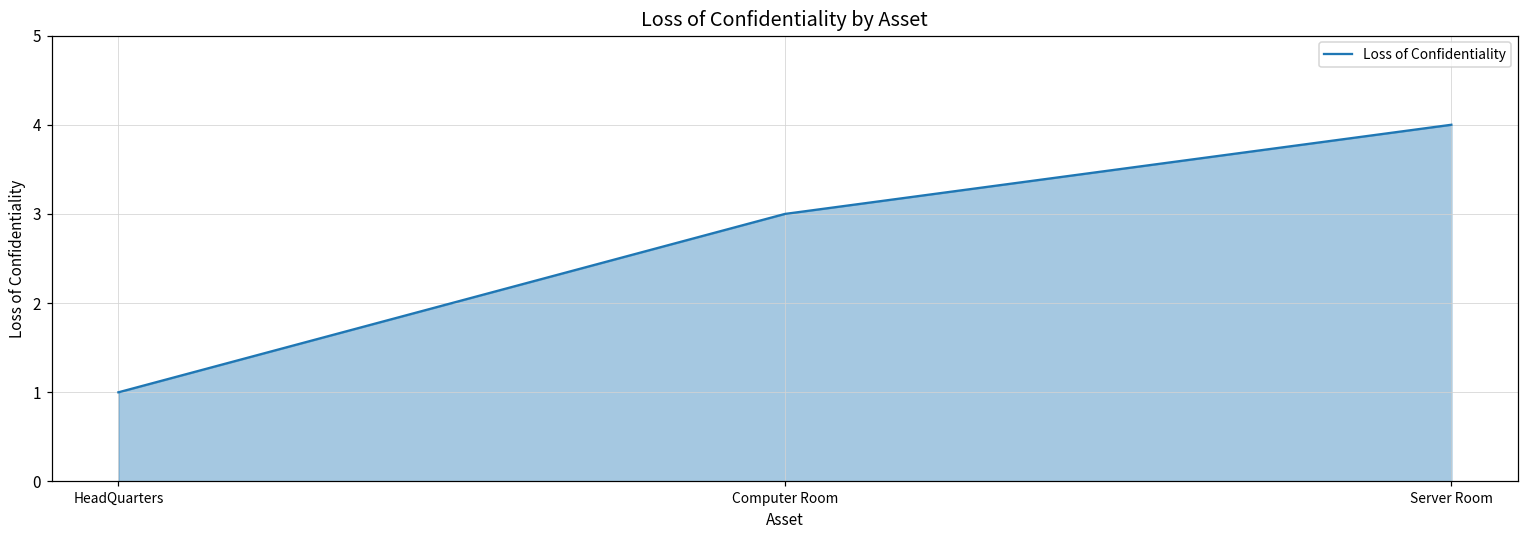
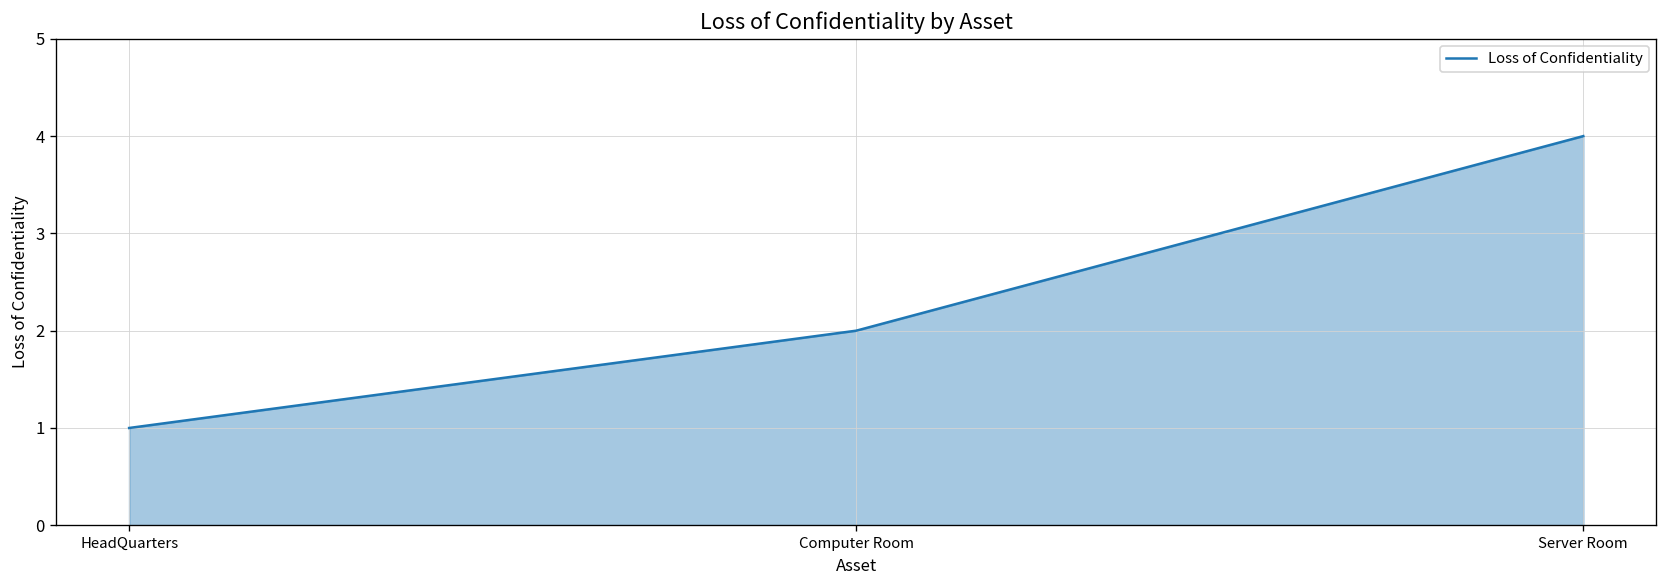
Computer Room: 3 -> 2
